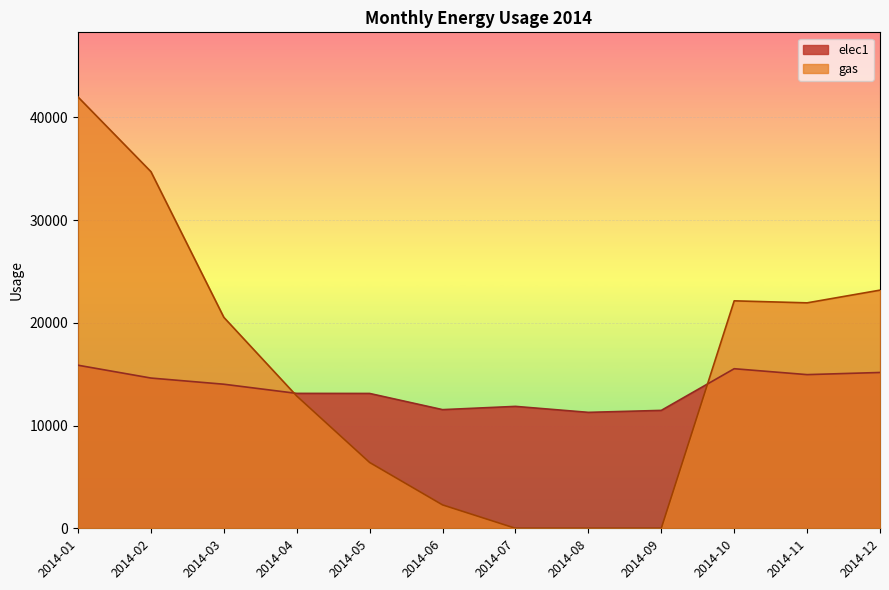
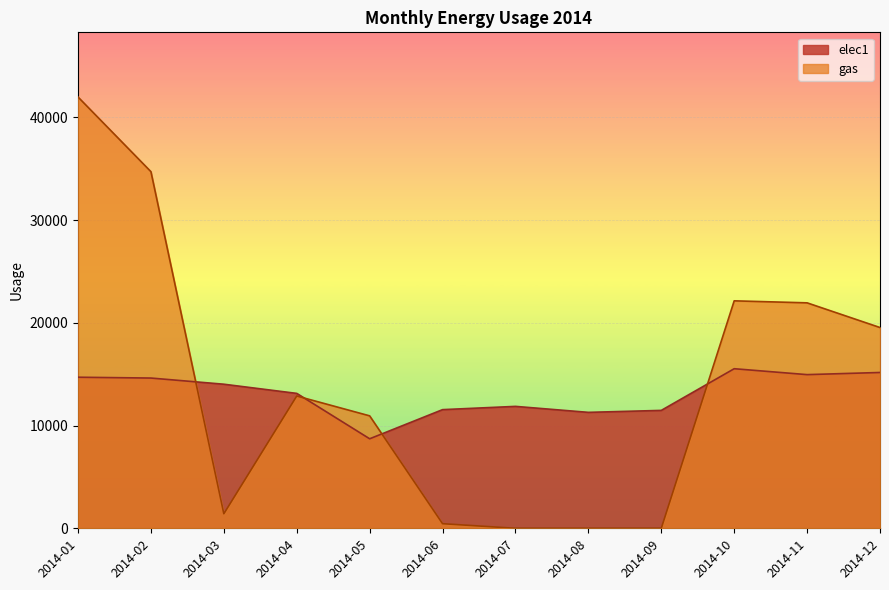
elec1, 2014-01: 15900 -> 14700
gas, 2014-03: 20500 -> 1400
elec1, 2014-05: 13100 -> 8700
gas, 2014-05: 6400 -> 10900
gas, 2014-06: 2300 -> 400
gas, 2014-12: 23200 -> 19500
